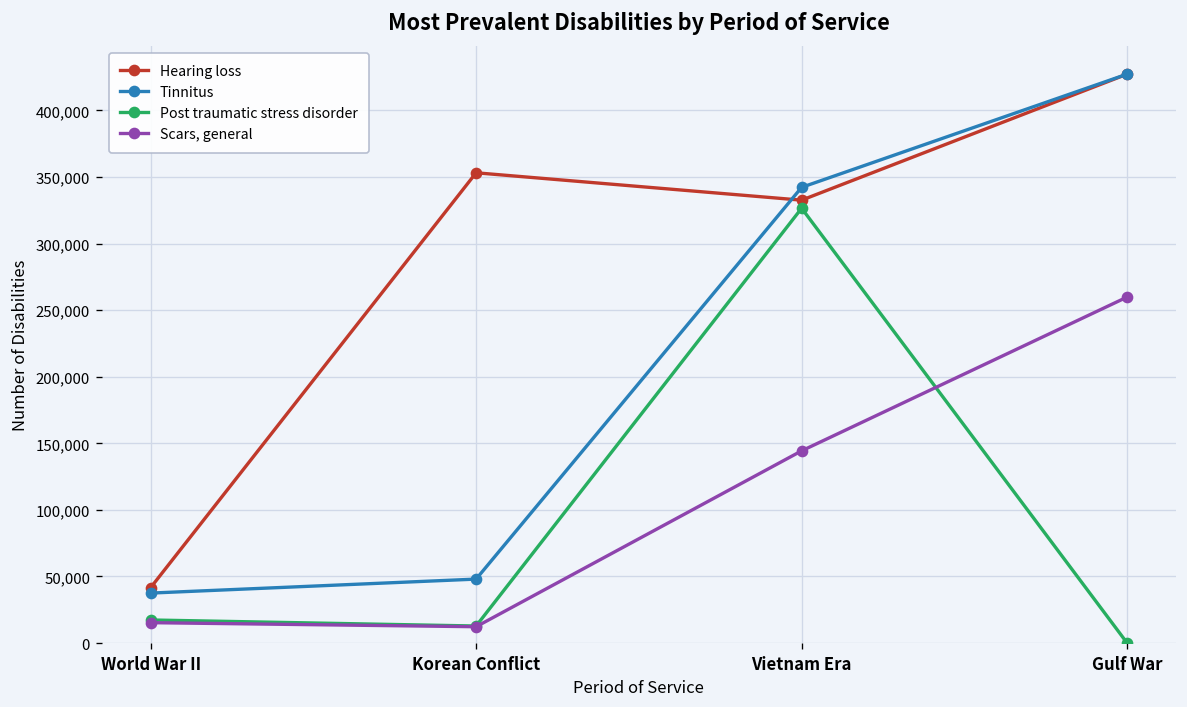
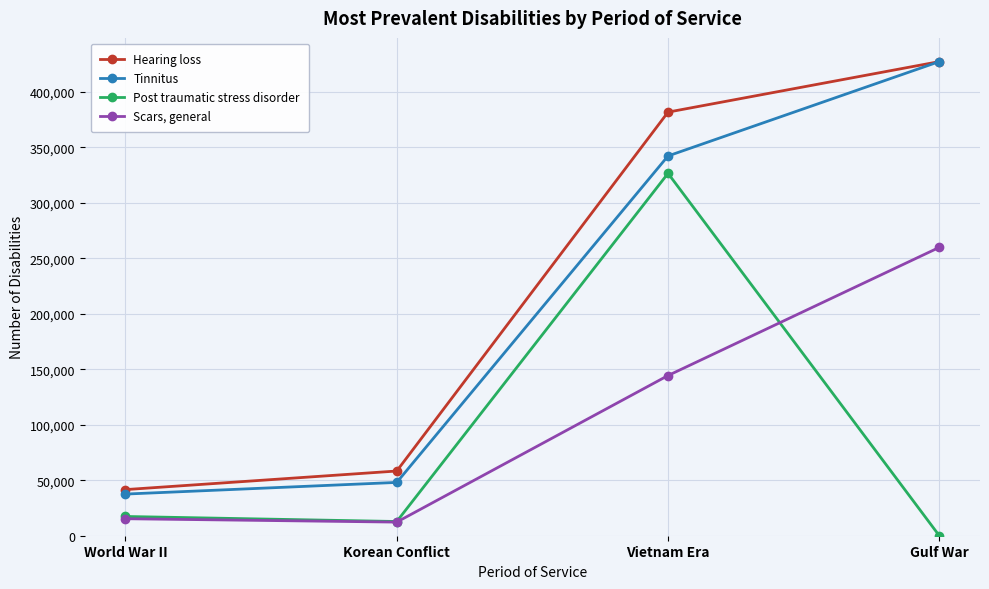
Hearing loss, Korean Conflict: 353,000 -> 58,000
Hearing loss, Vietnam Era: 333,000 -> 382,000
